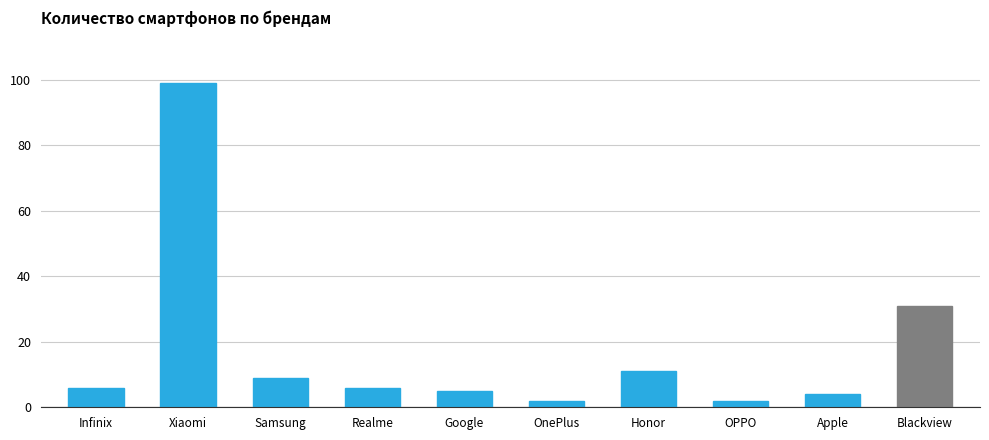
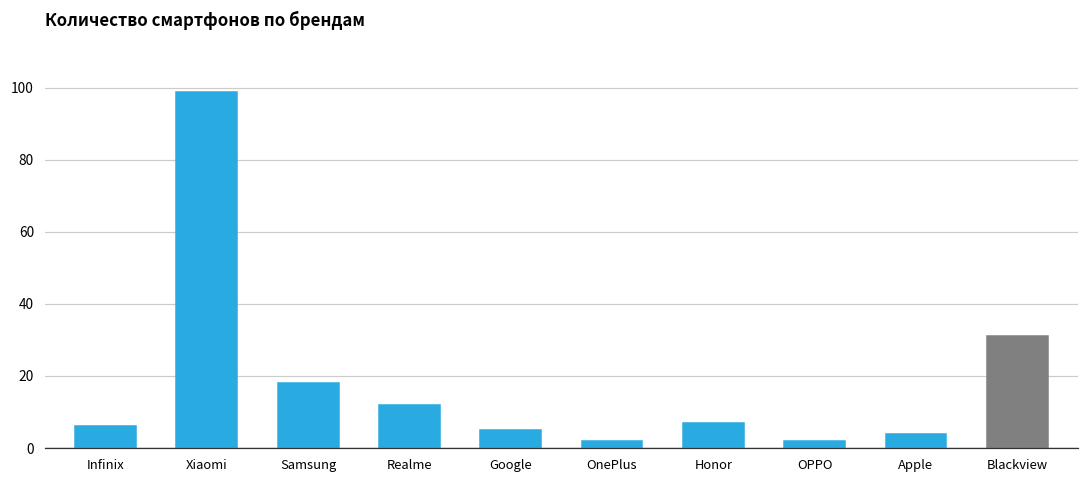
Samsung: 9 -> 18
Realme: 6 -> 12
Honor: 11 -> 7
